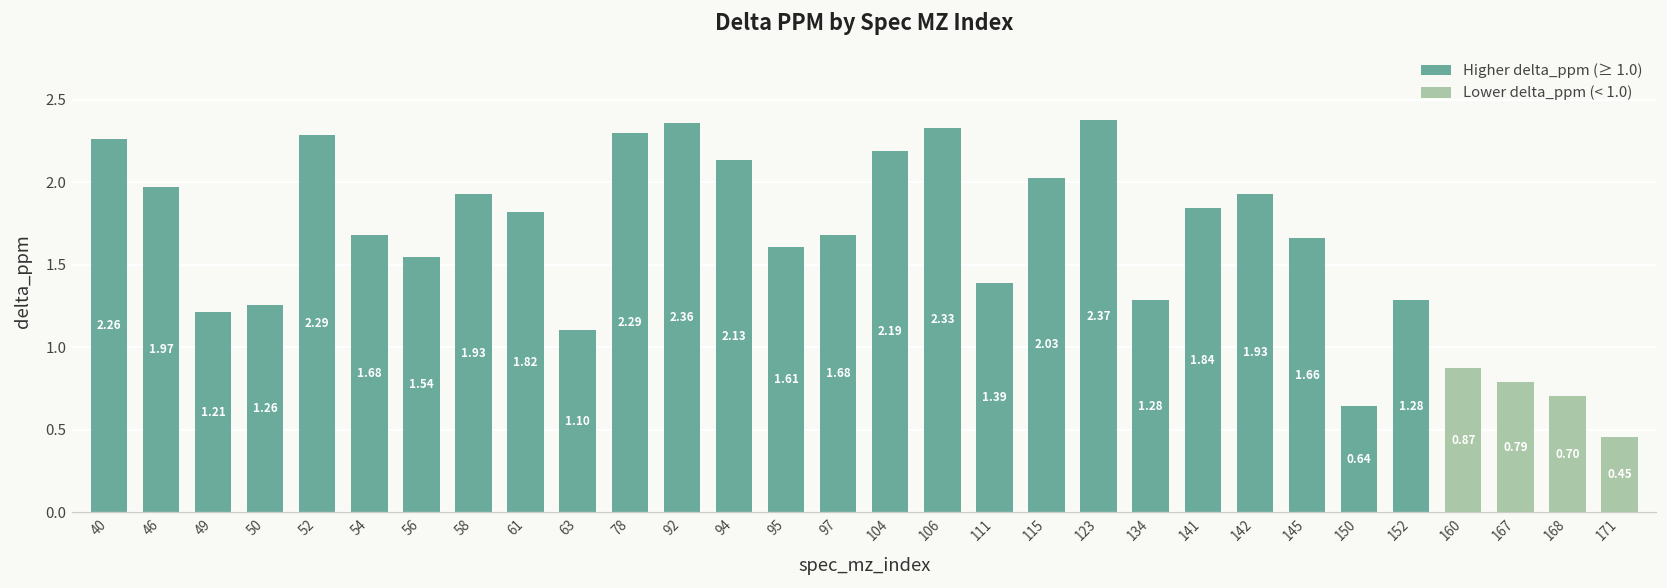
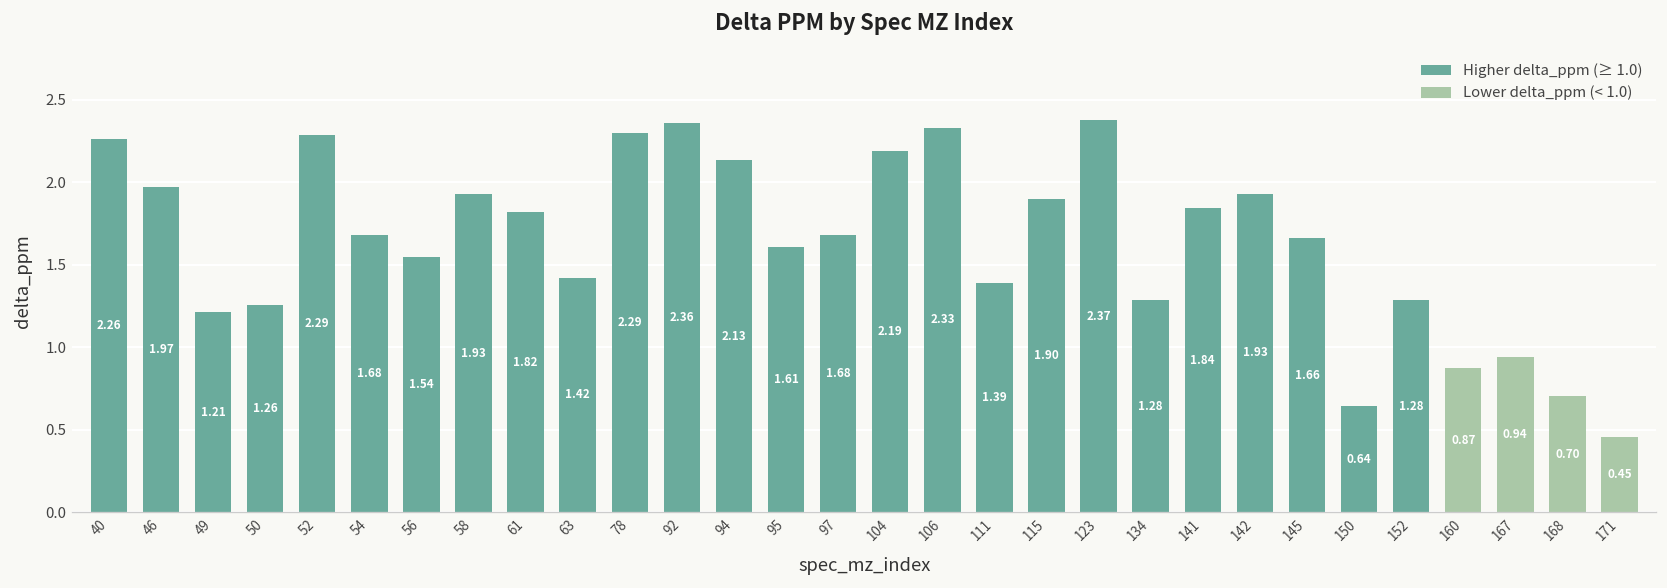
63: 1.10 -> 1.42
115: 2.03 -> 1.90
167: 0.79 -> 0.94
